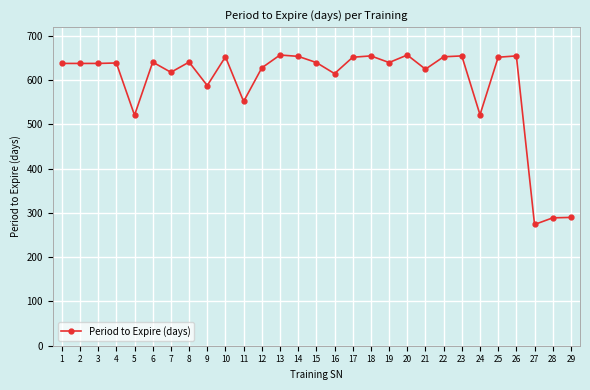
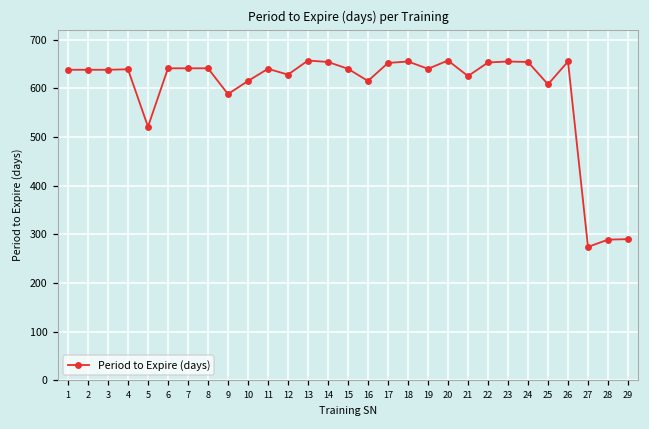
7: 620 -> 640
10: 650 -> 620
11: 550 -> 640
24: 520 -> 650
25: 650 -> 610
